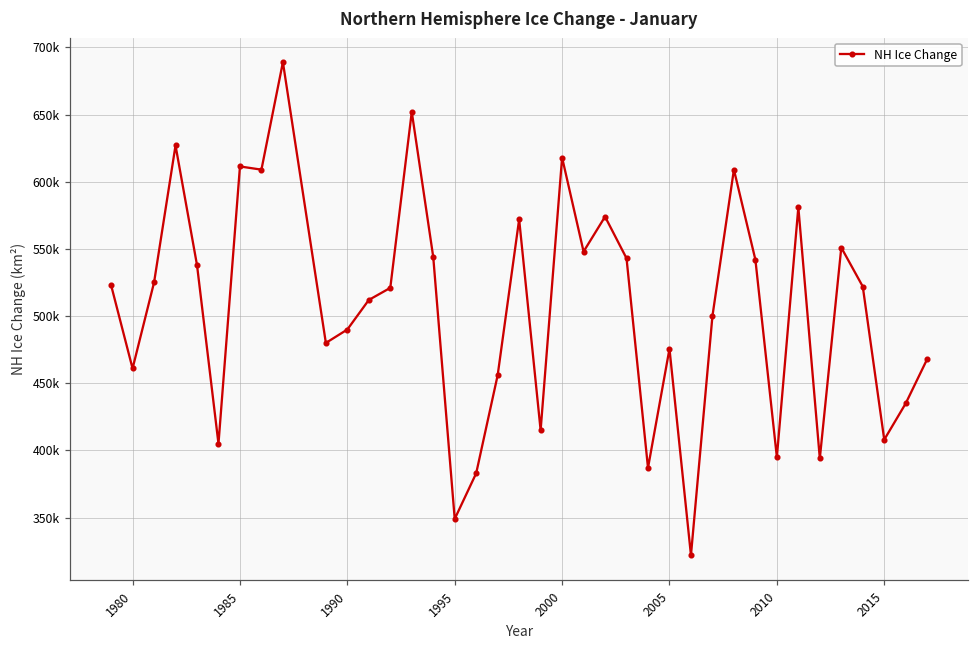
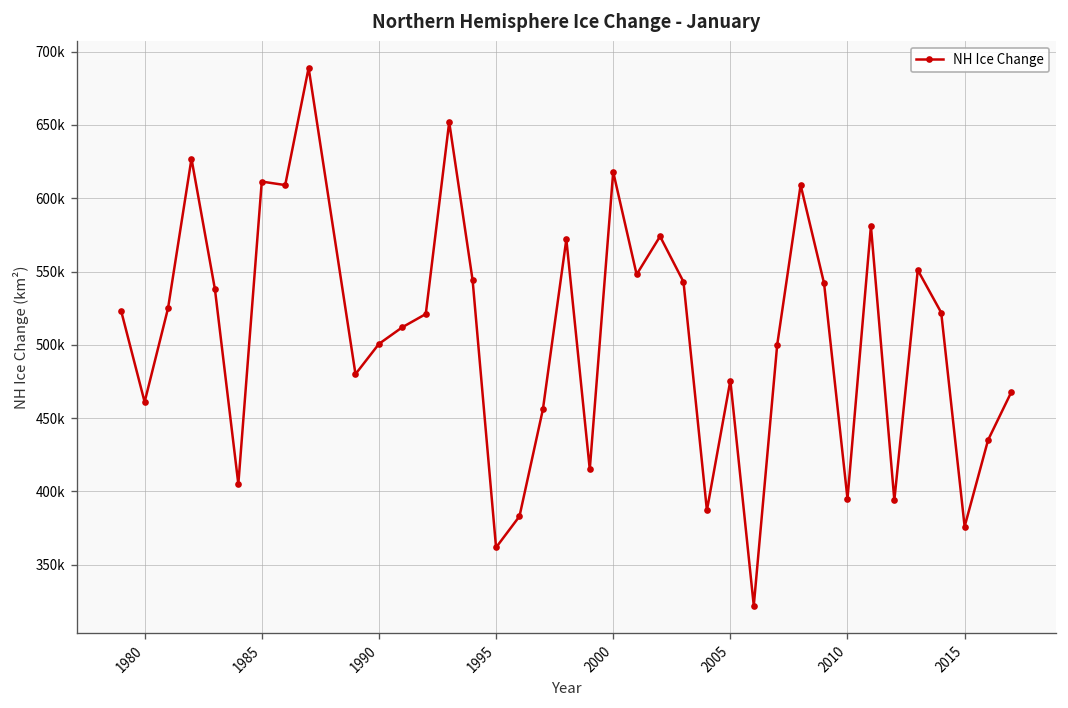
1990: 490000 -> 501000
1995: 349000 -> 362000
2015: 408000 -> 376000
